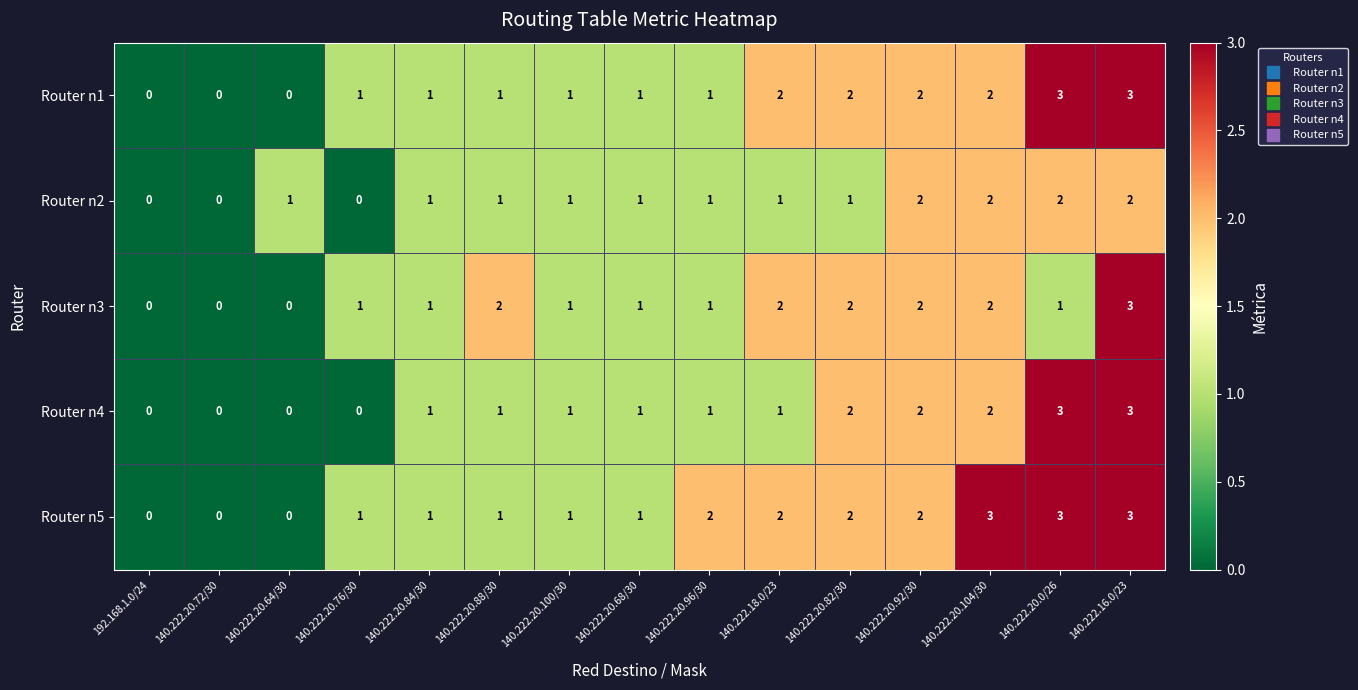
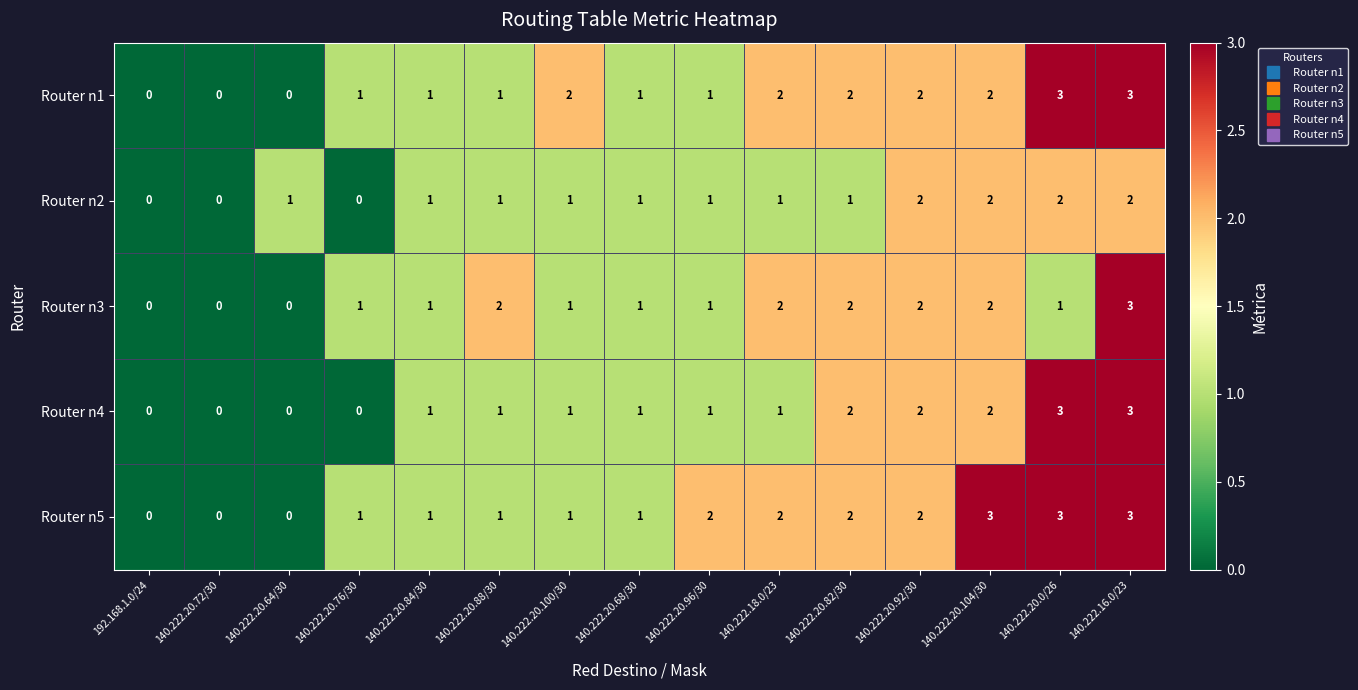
Router n1, 140.222.20.100/30: 1 -> 2
